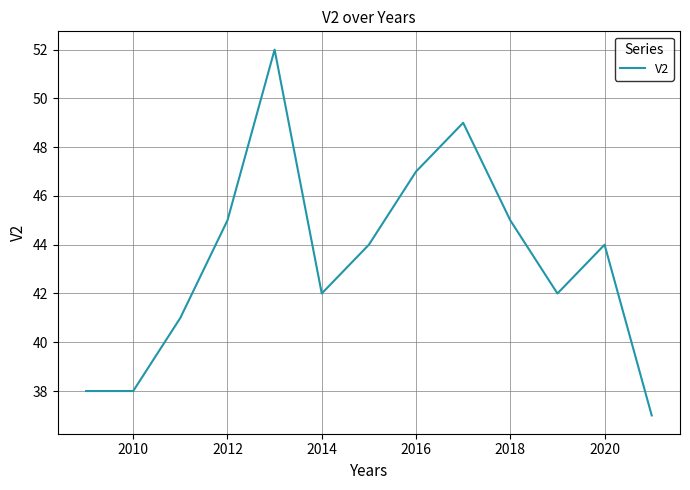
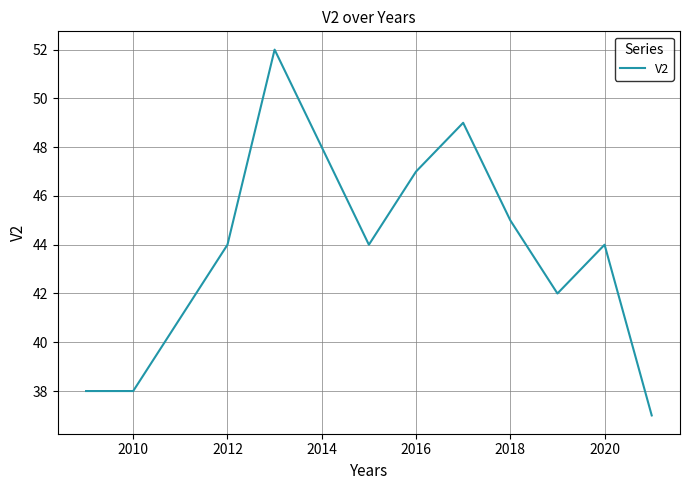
2012: 45 -> 44
2014: 42 -> 48
